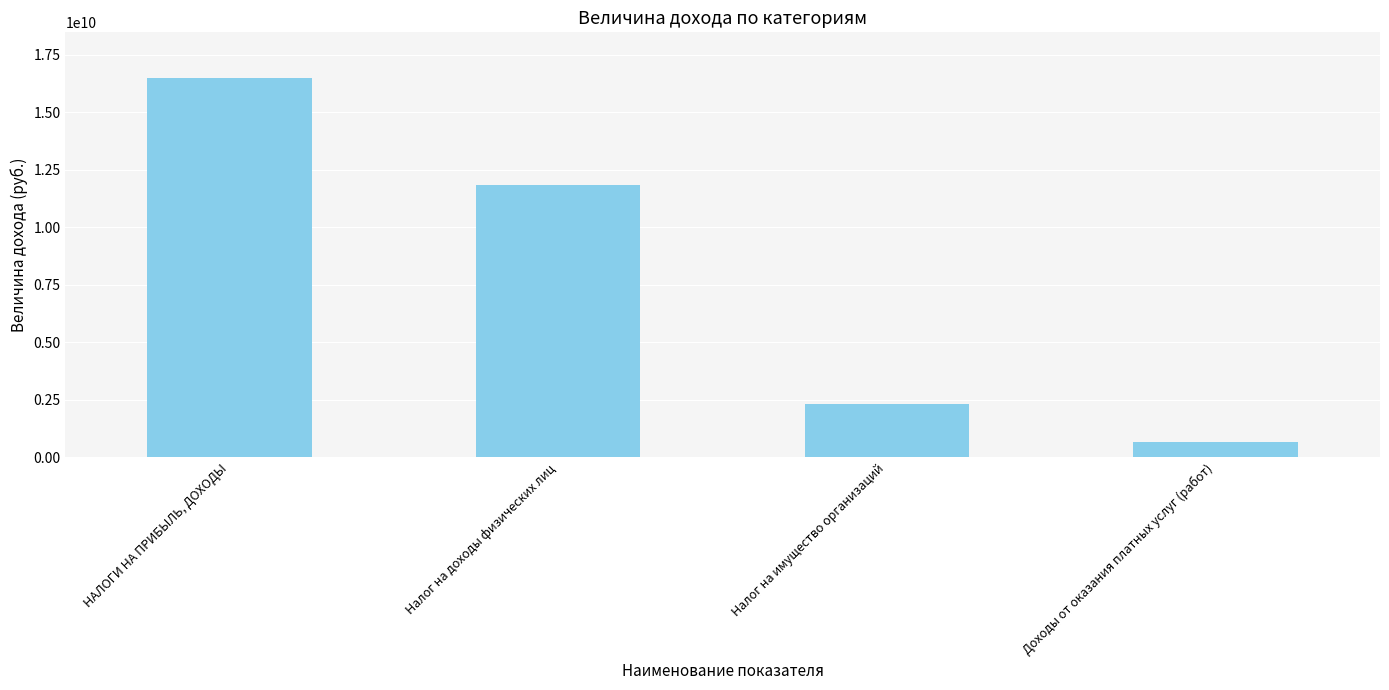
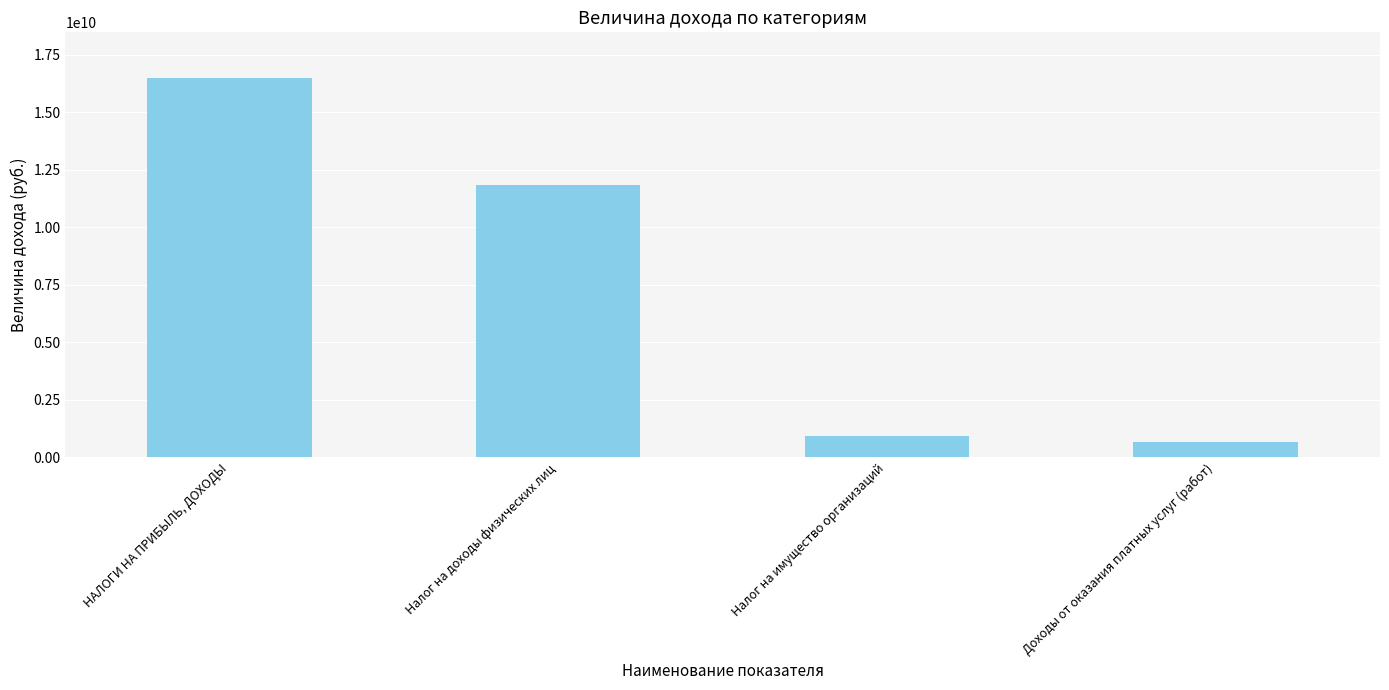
Налог на имущество организаций: 2300000000 -> 900000000
